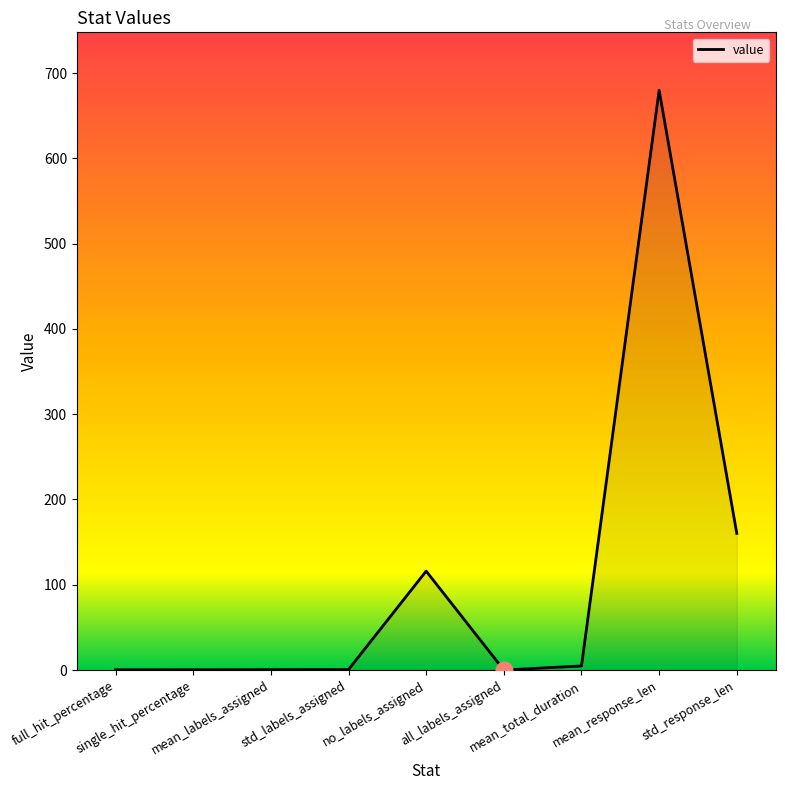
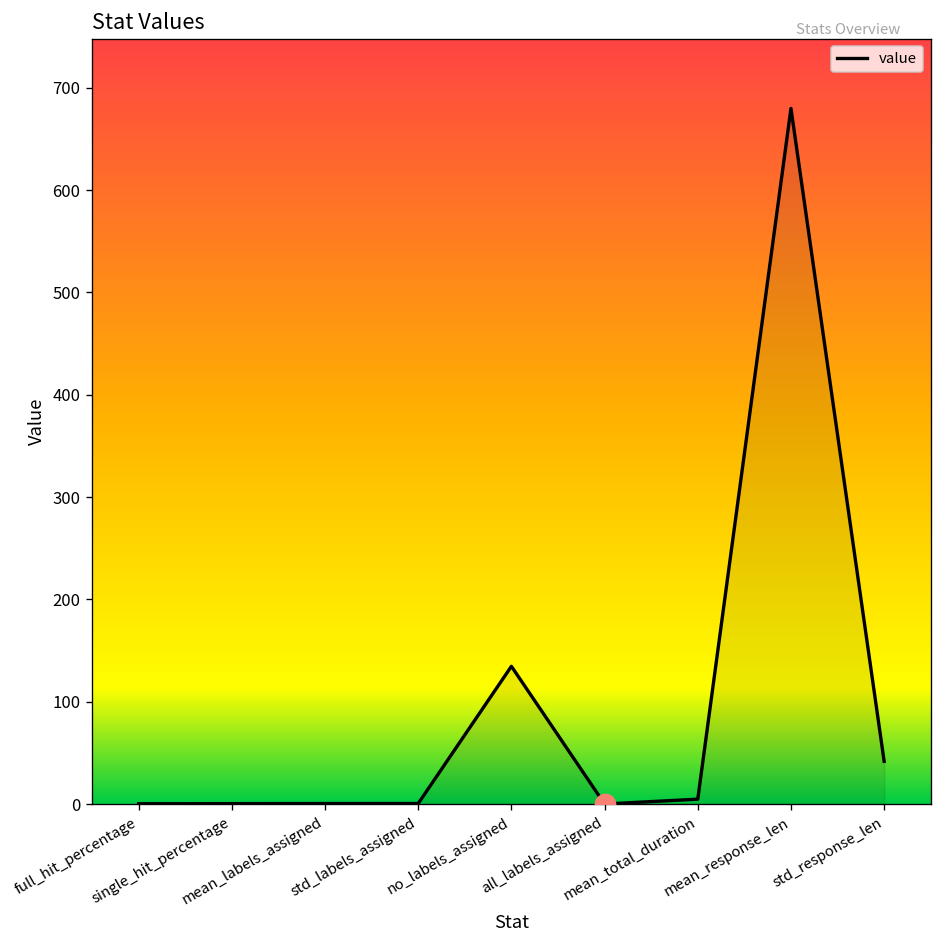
value, no_labels_assigned: 120 -> 130
value, std_response_len: 160 -> 40
